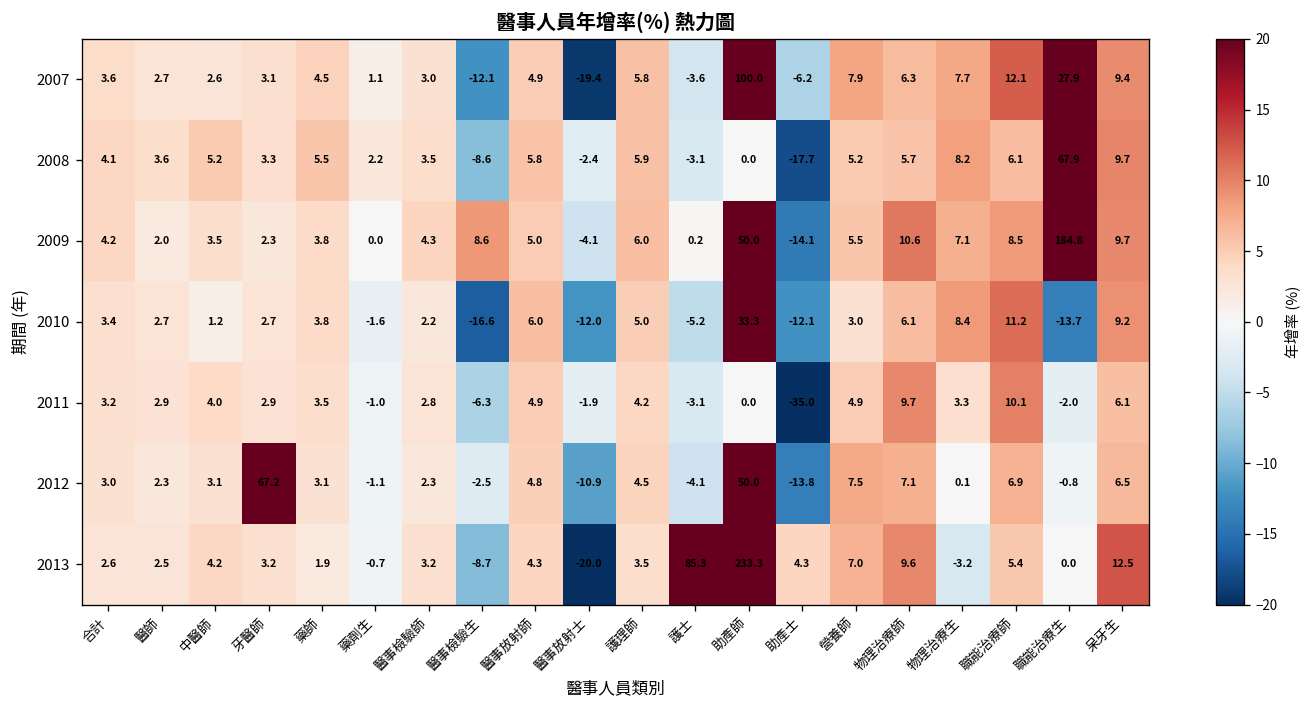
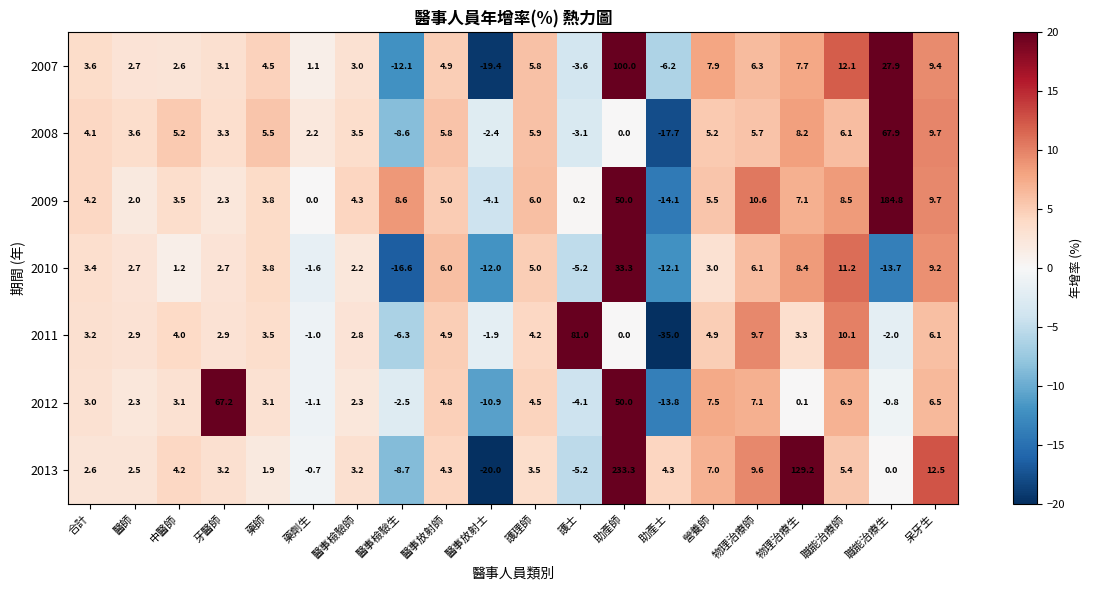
2011, 護士: -3.1 -> 81.0
2013, 護士: 85.3 -> -5.2
2013, 物理治療生: -3.2 -> 129.2
